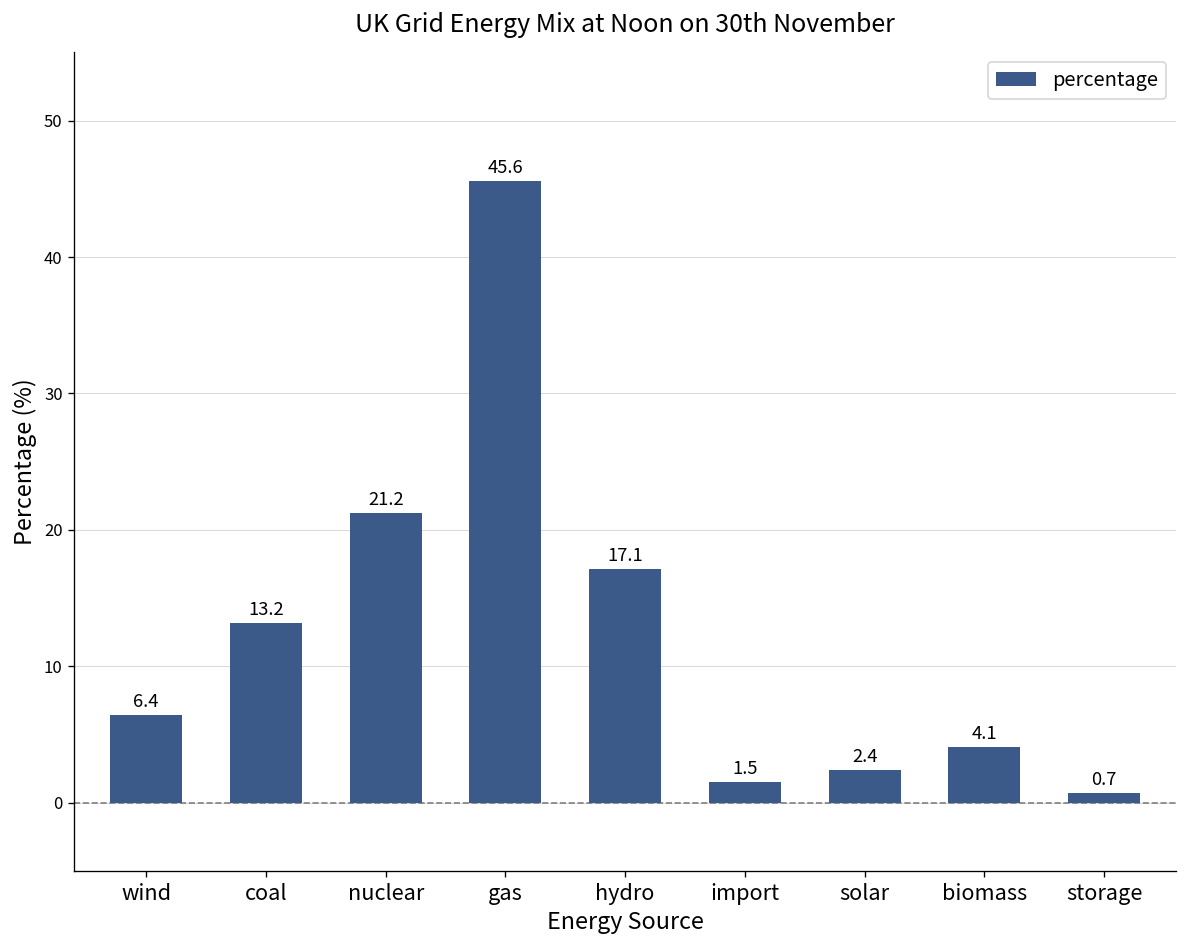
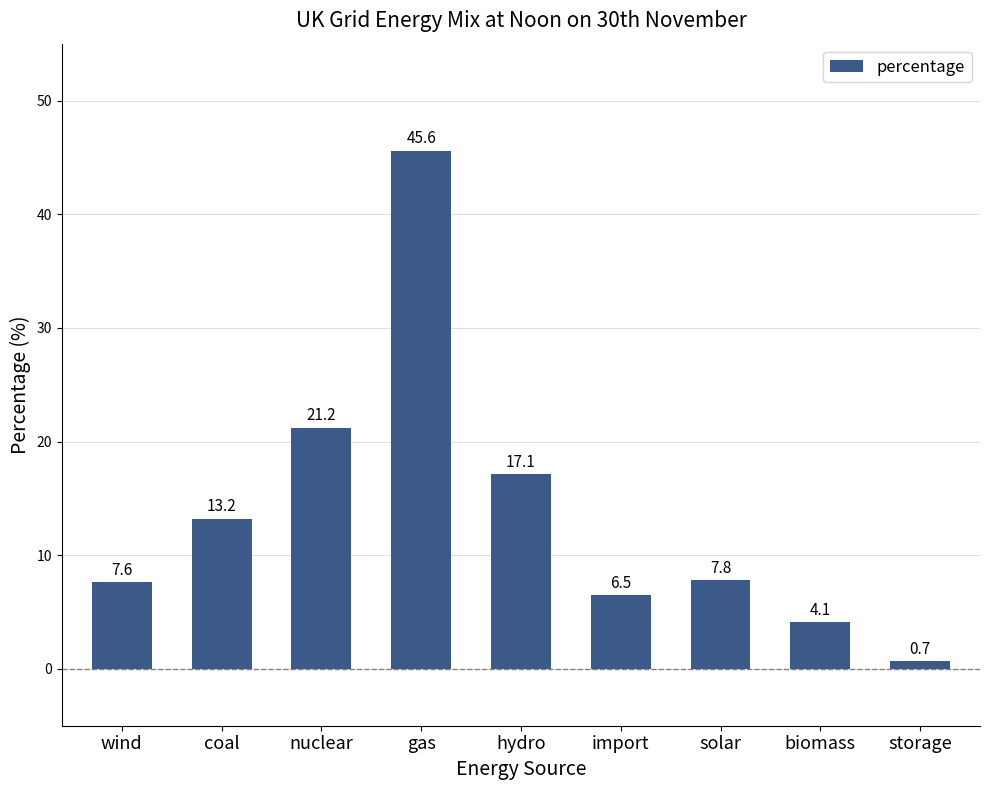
wind: 6.4 -> 7.6
import: 1.5 -> 6.5
solar: 2.4 -> 7.8
